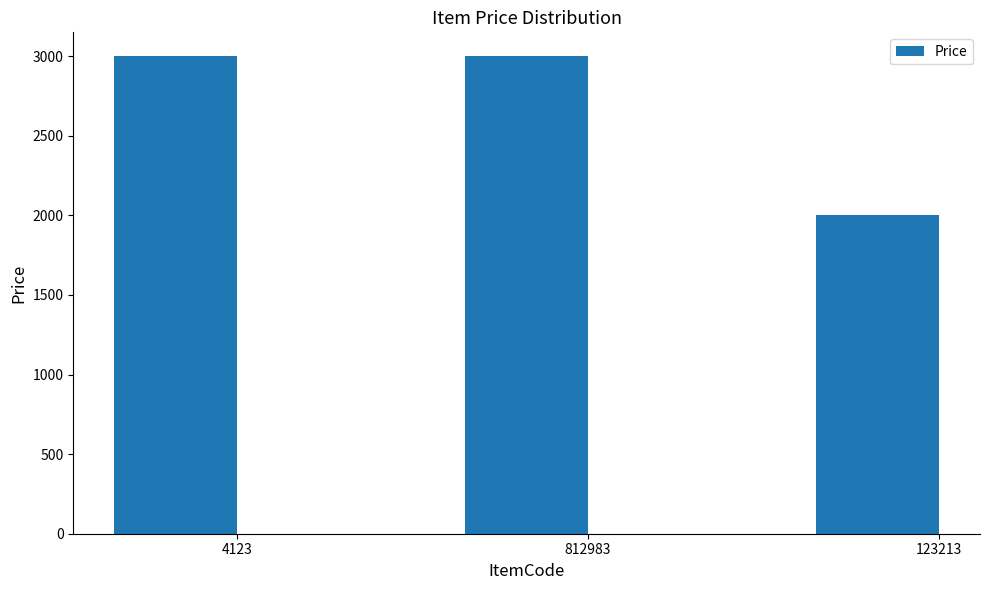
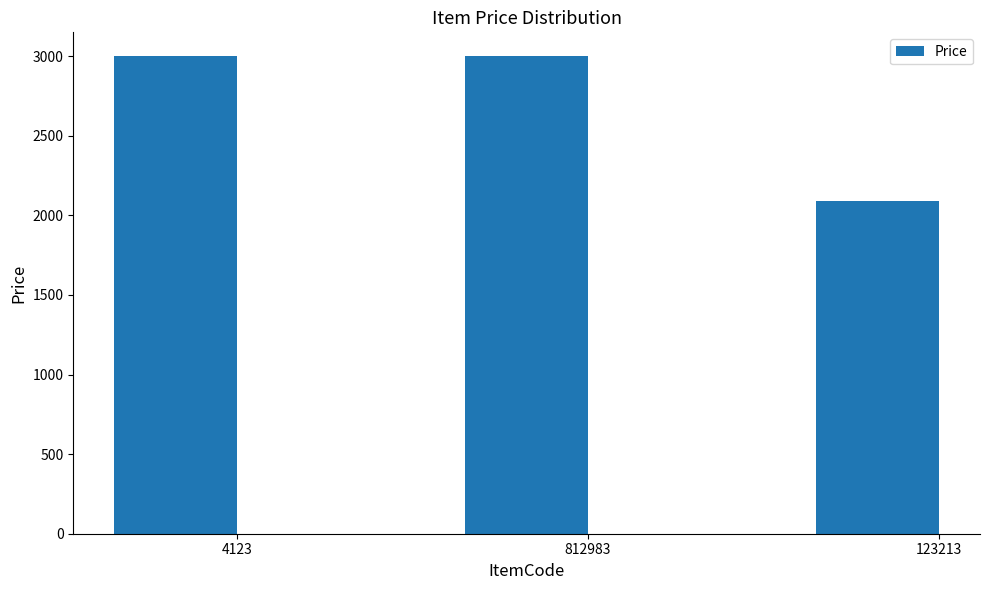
123213: 2000 -> 2090
